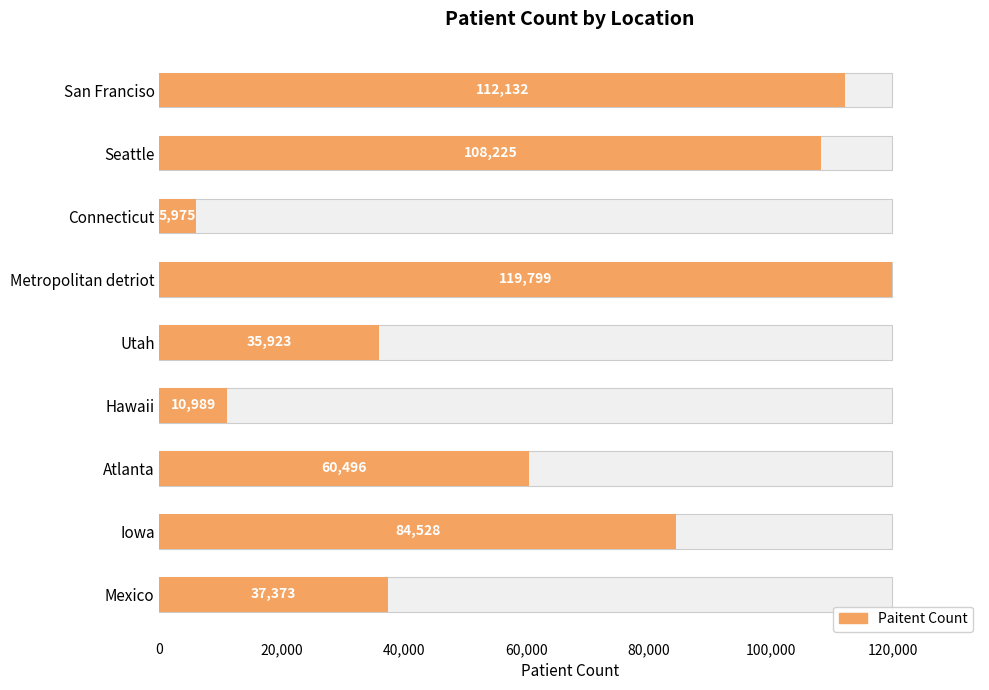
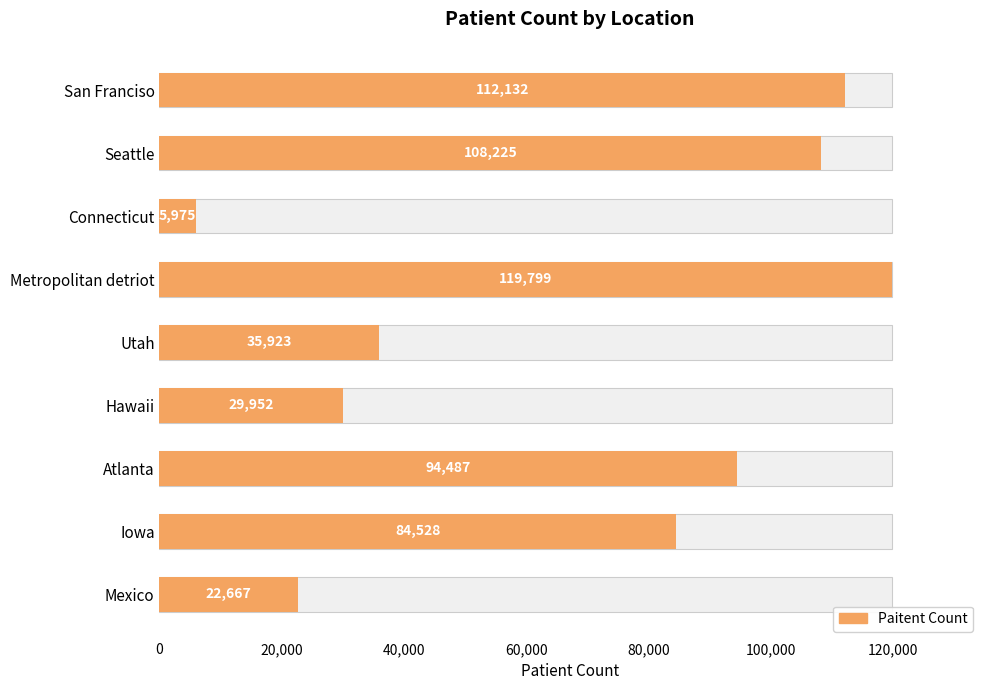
Paitent Count, Hawaii: 10,989 -> 29,952
Paitent Count, Atlanta: 60,496 -> 94,487
Paitent Count, Mexico: 37,373 -> 22,667
